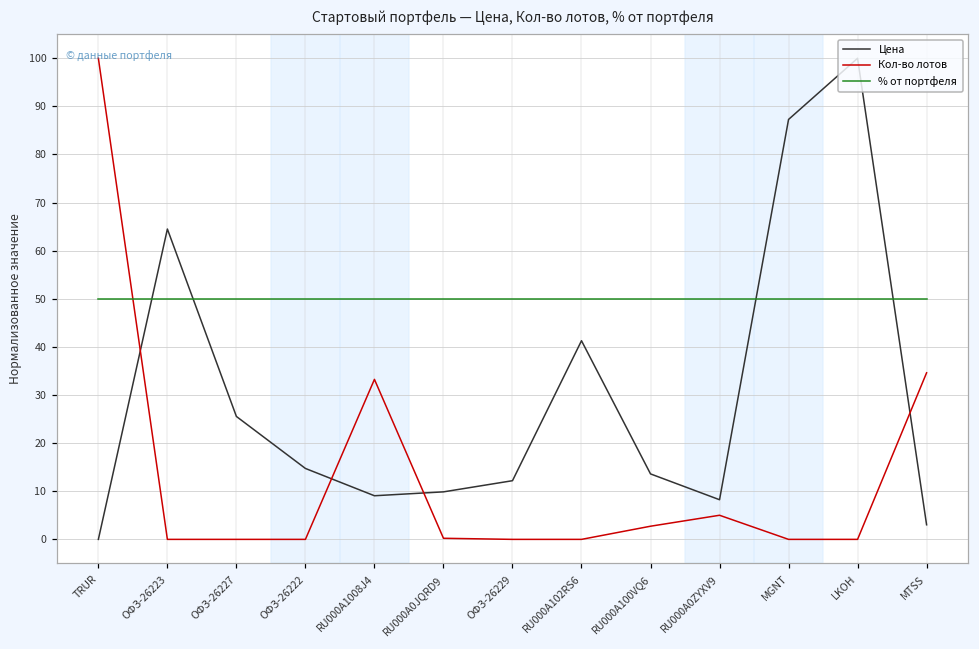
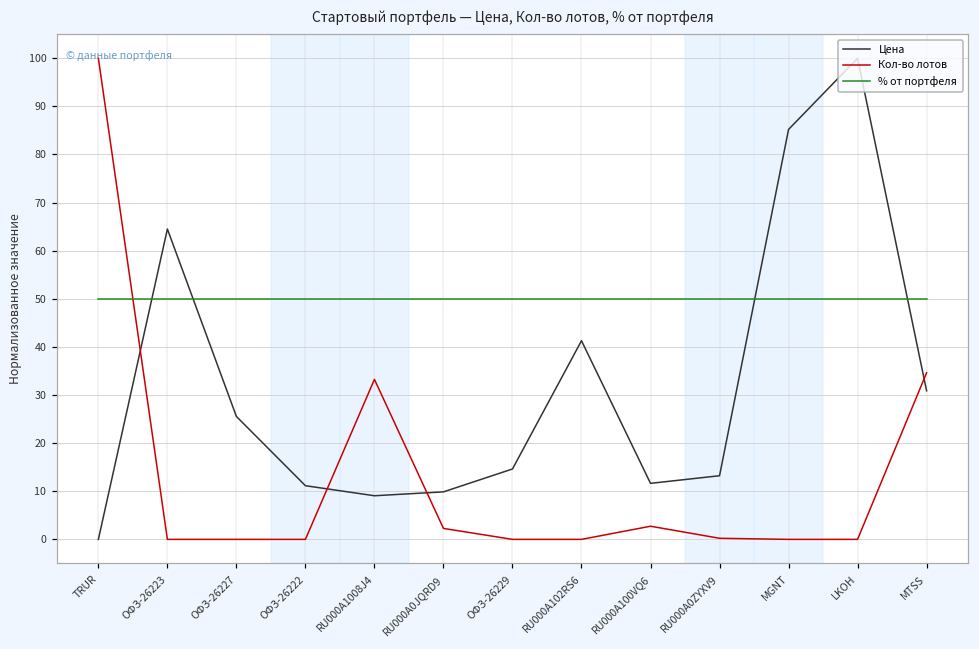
Цена, ОФЗ-26222: 15 -> 11
Кол-во лотов, RU000A0JQRD9: 0 -> 2
Цена, ОФЗ-26229: 12 -> 15
Цена, RU000A100VQ6: 14 -> 12
Цена, RU000A0ZYXV9: 8 -> 13
Кол-во лотов, RU000A0ZYXV9: 5 -> 0
Цена, MGNT: 87 -> 85
Цена, MTSS: 3 -> 31
